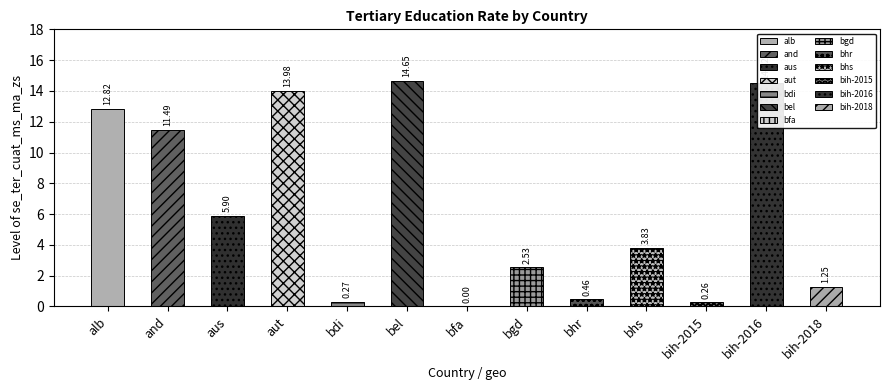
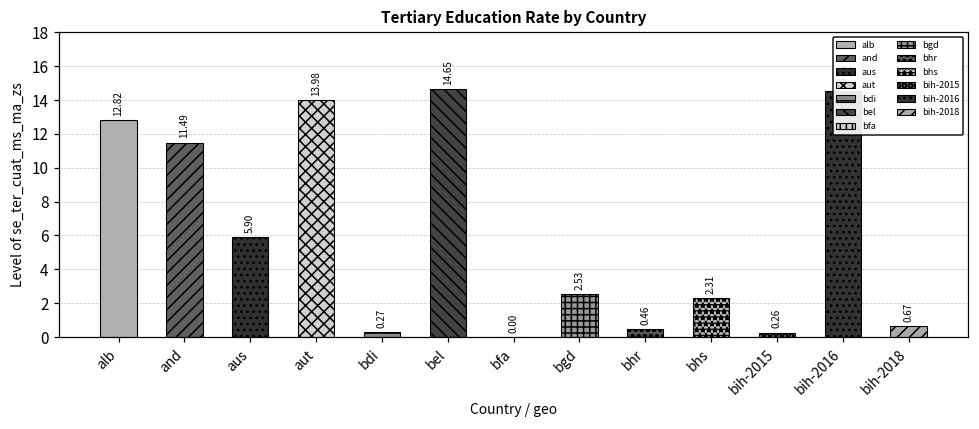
bhs: 3.83 -> 2.31
bih-2018: 1.25 -> 0.67
